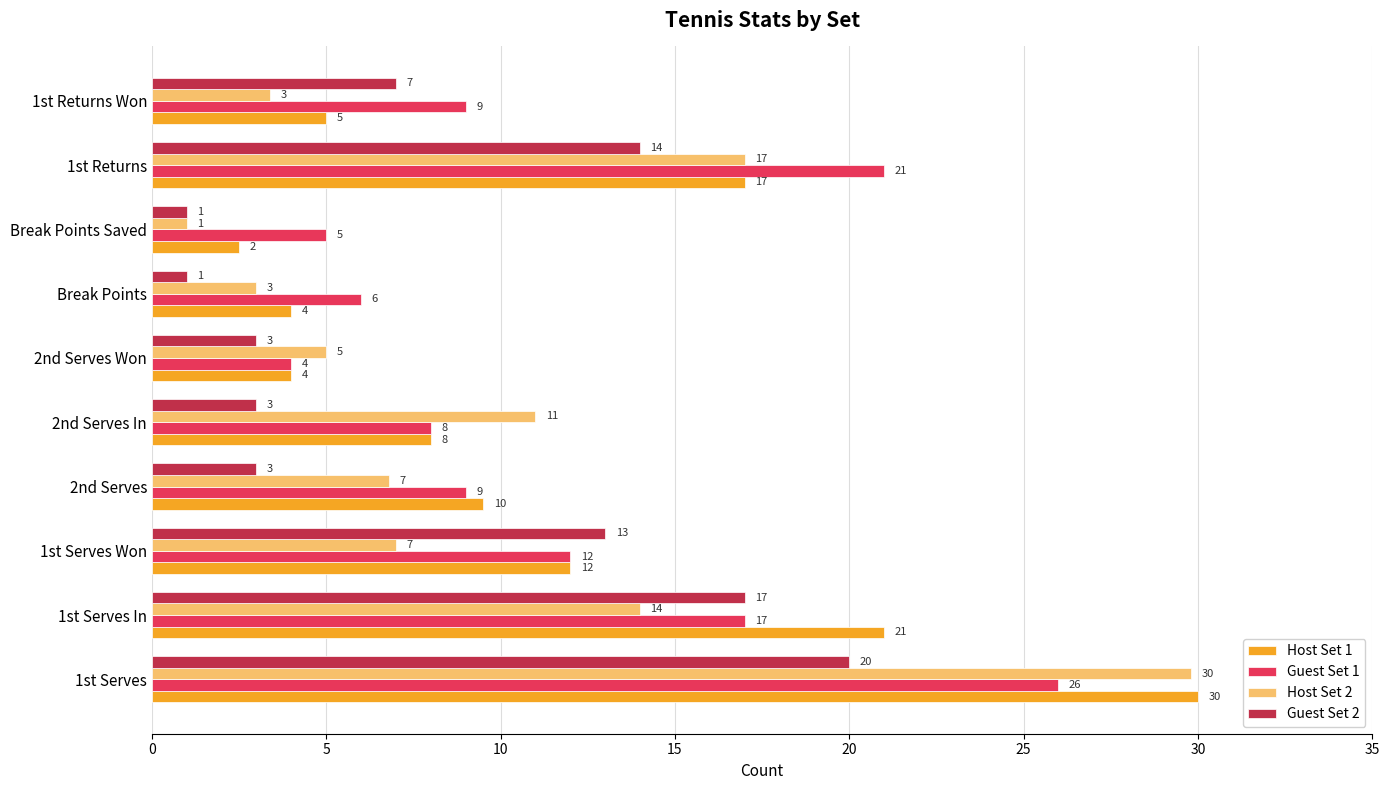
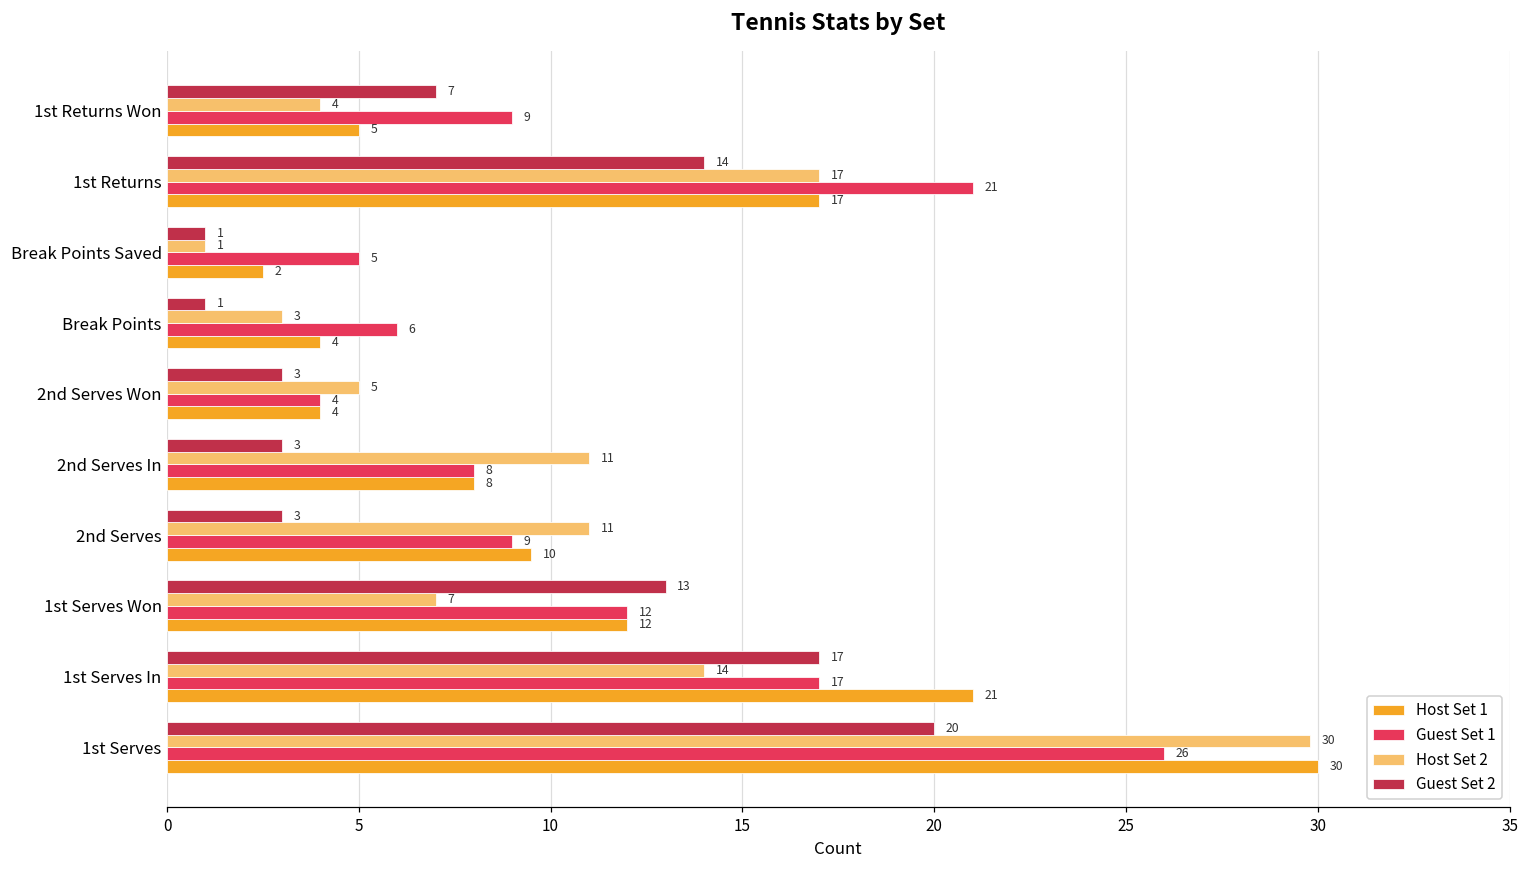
Host Set 2, 1st Returns Won: 3 -> 4
Host Set 2, 2nd Serves: 7 -> 11
